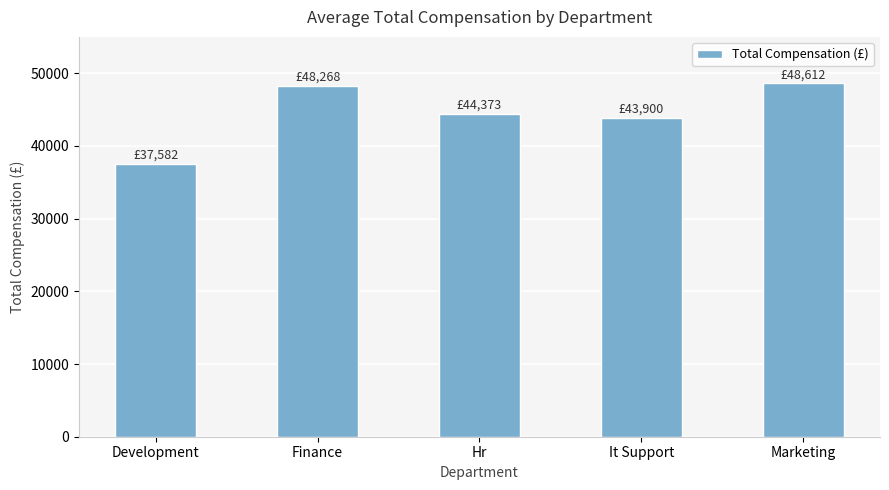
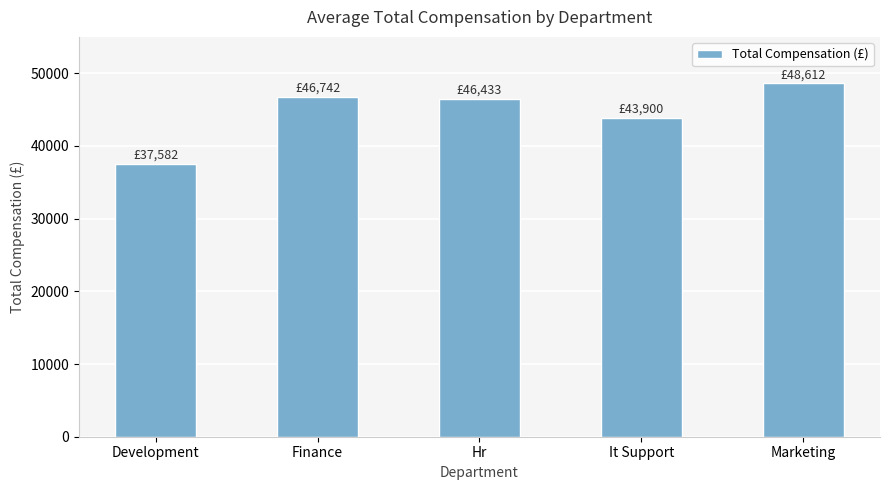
Finance: £48,268 -> £46,742
Hr: £44,373 -> £46,433
